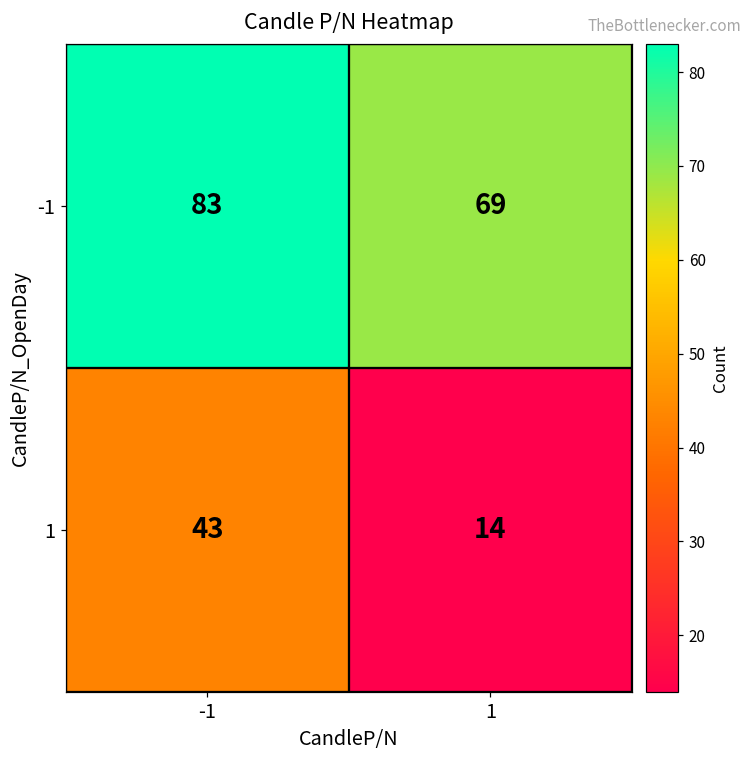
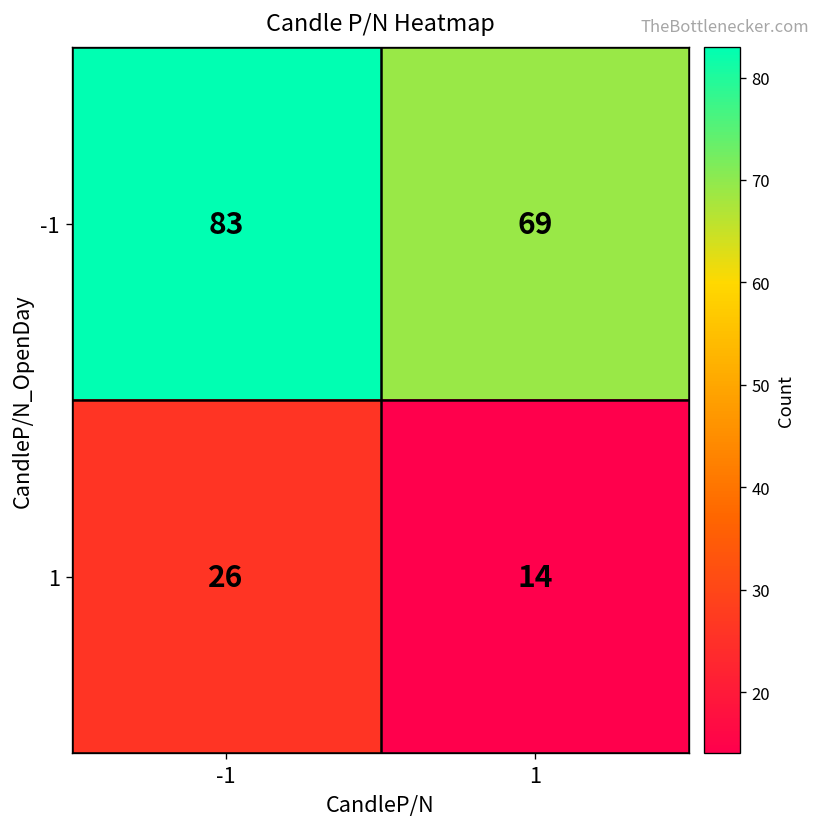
1, -1: 43 -> 26
